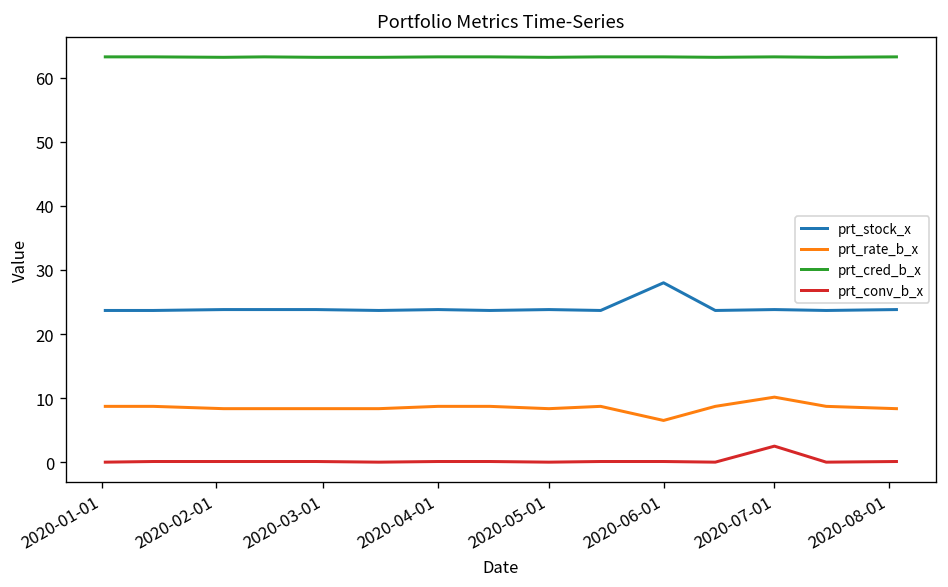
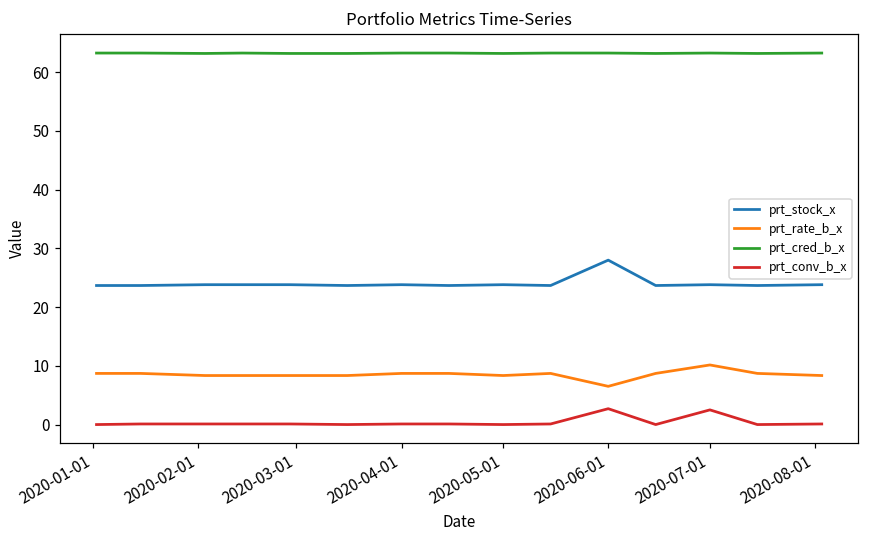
prt_conv_b_x, 2020-06-01: 0 -> 3
